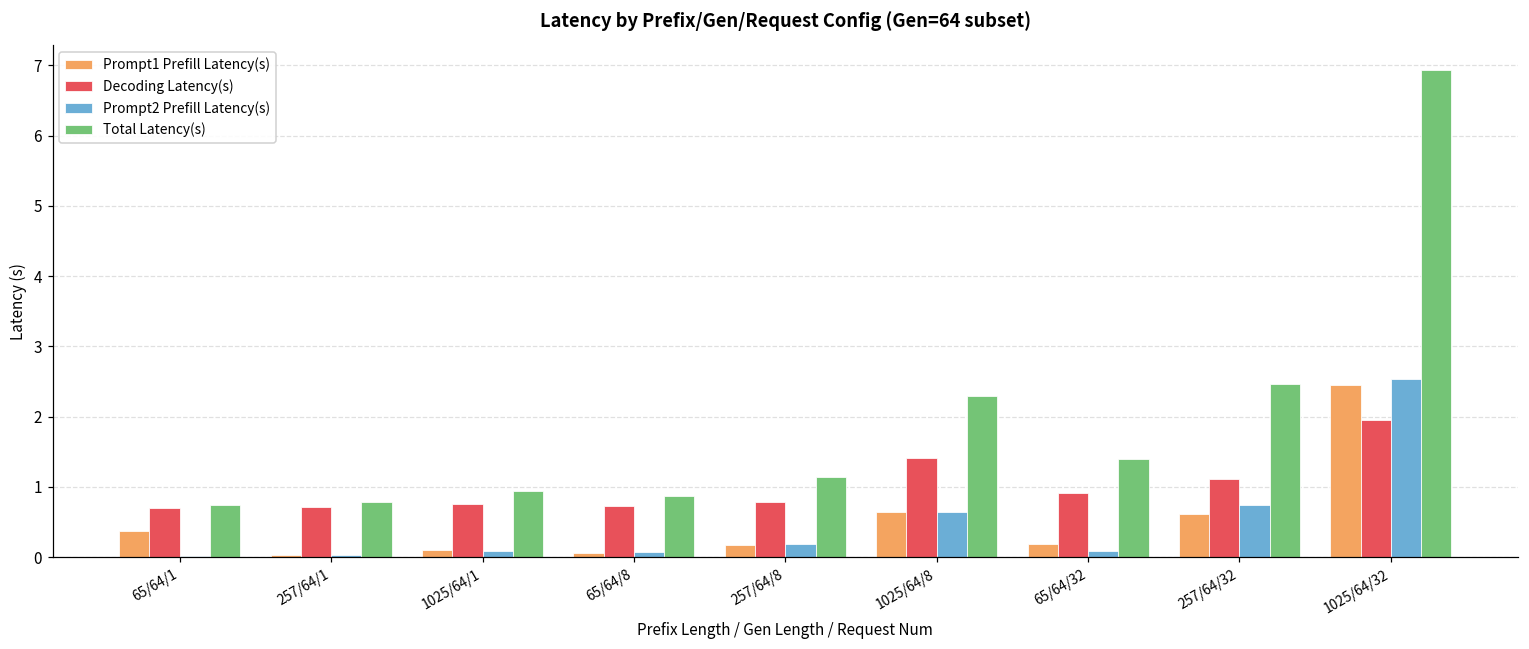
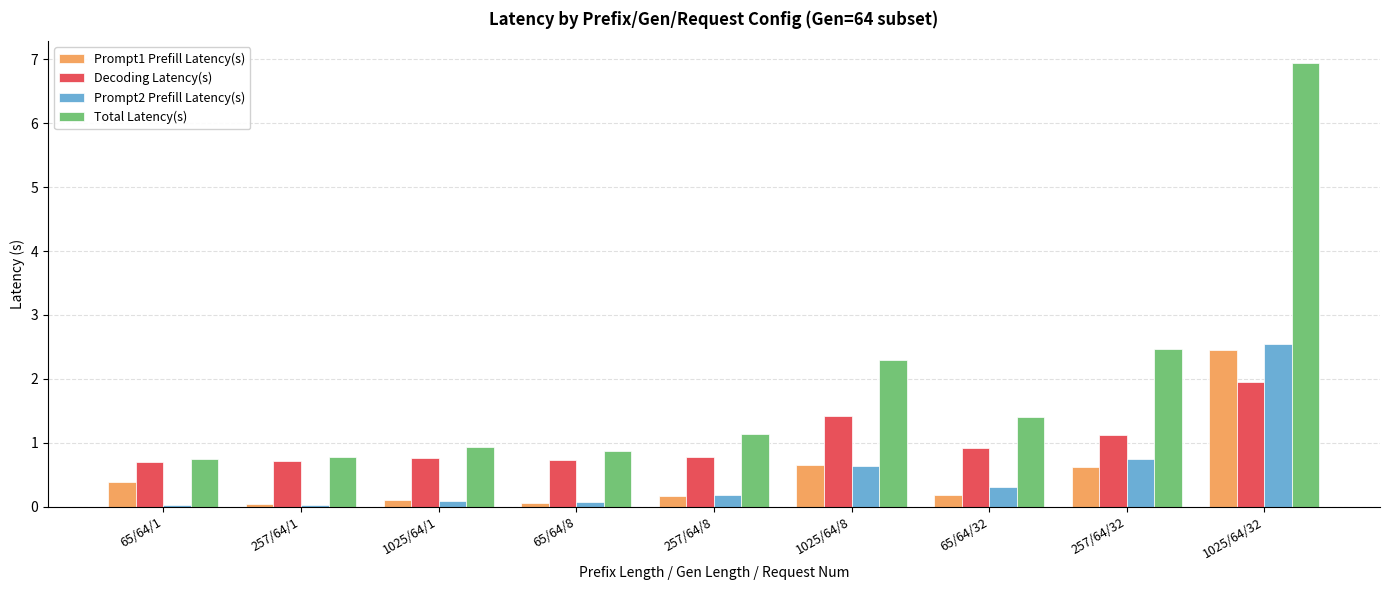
Prompt2 Prefill Latency(s), 65/64/32: 0.1 -> 0.3
